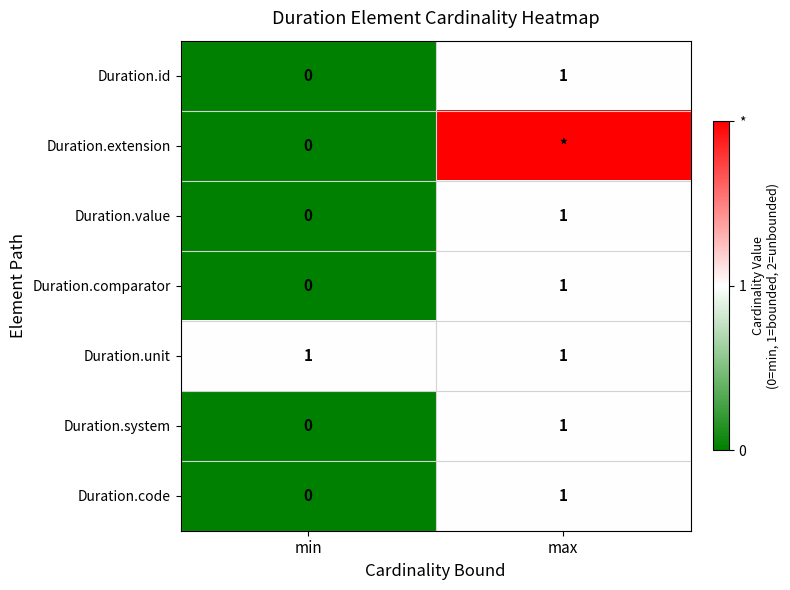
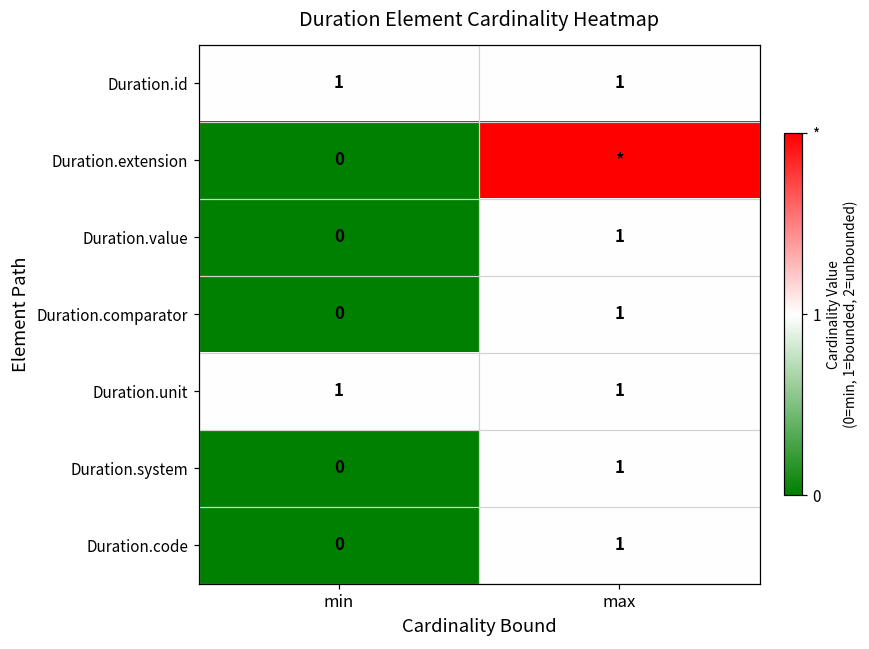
Duration.id, min: 0 -> 1
